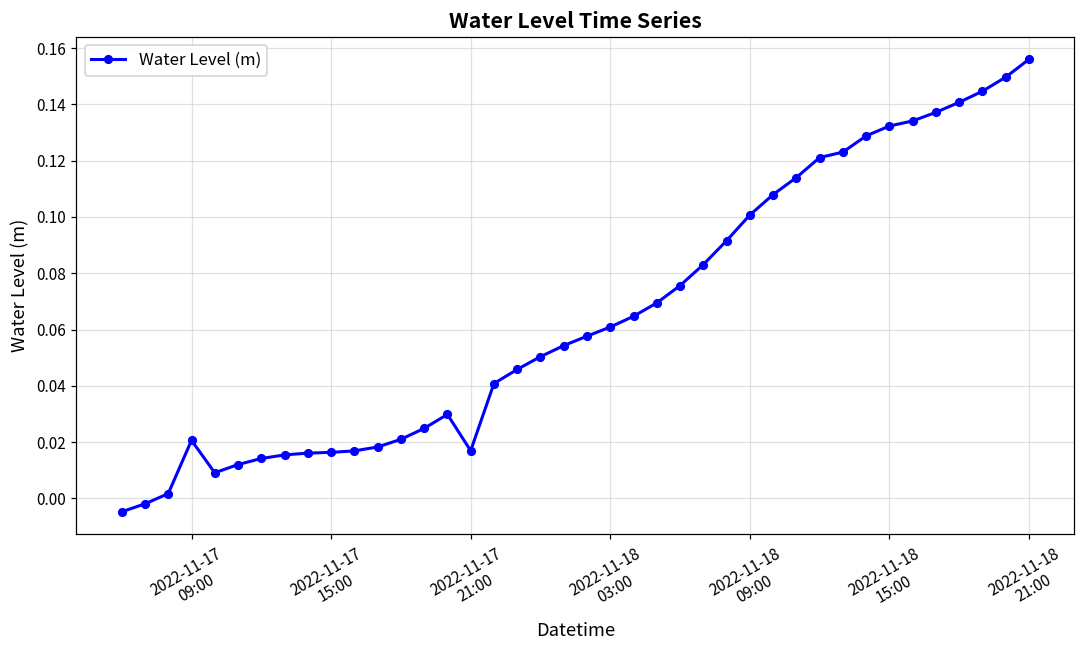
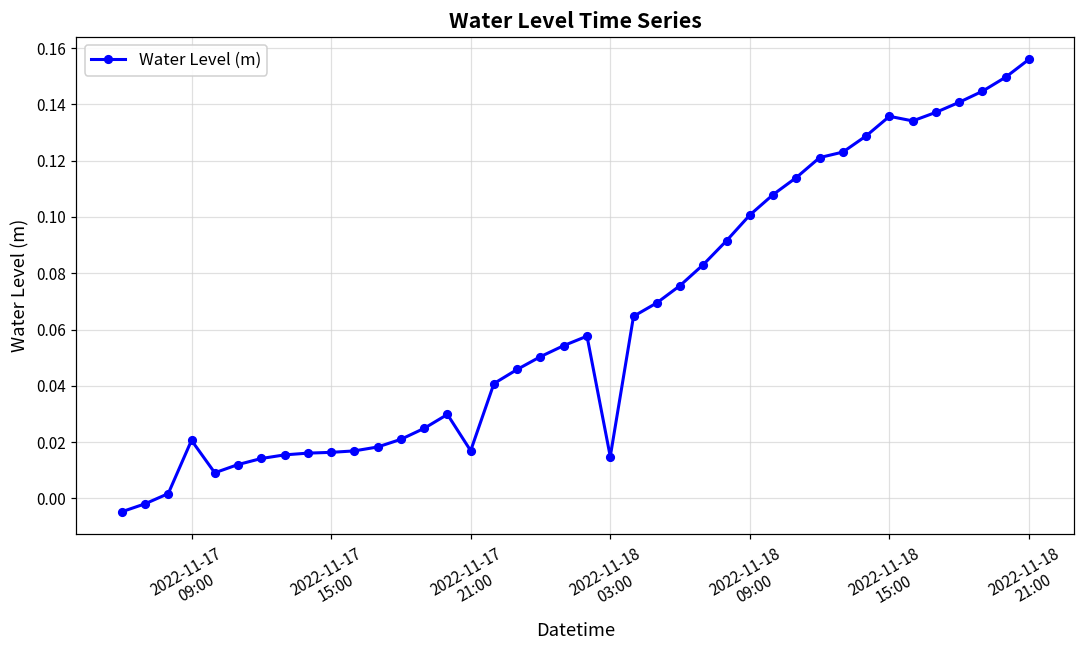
2022-11-18 03:00: 0.061 -> 0.015
2022-11-18 15:00: 0.132 -> 0.136
